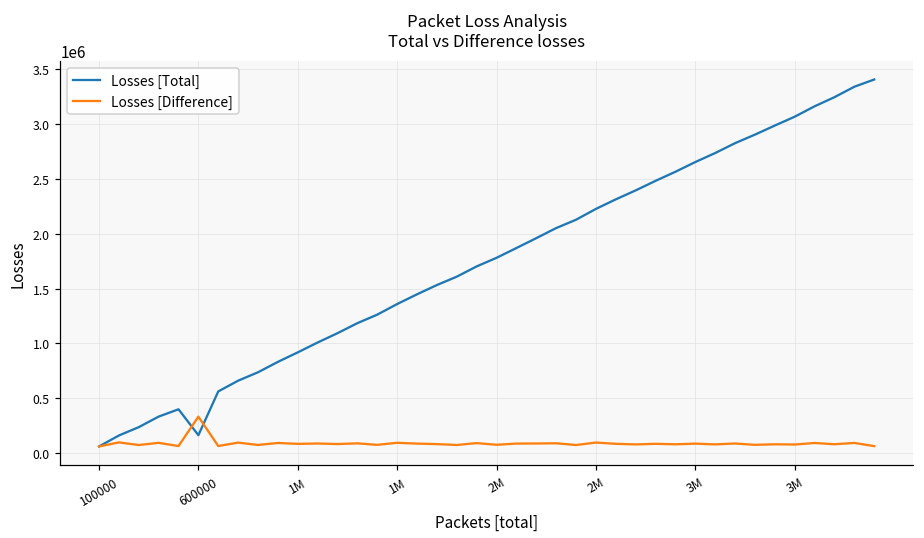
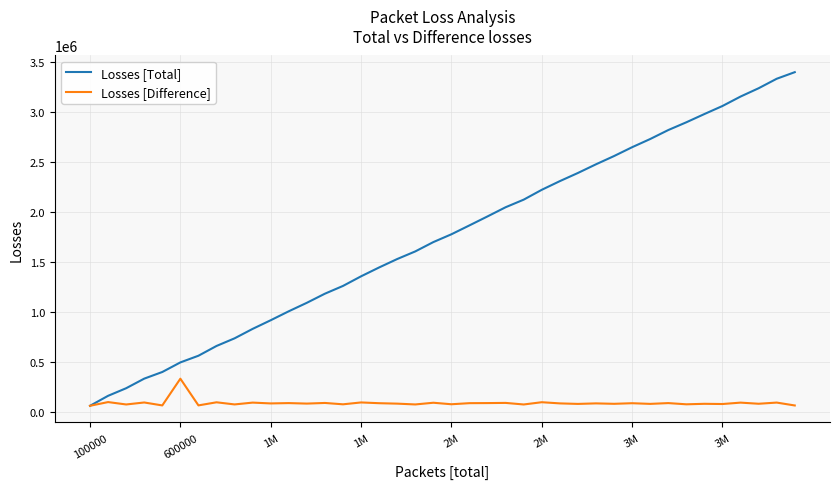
Losses [Total], 600000: 200000 -> 500000
